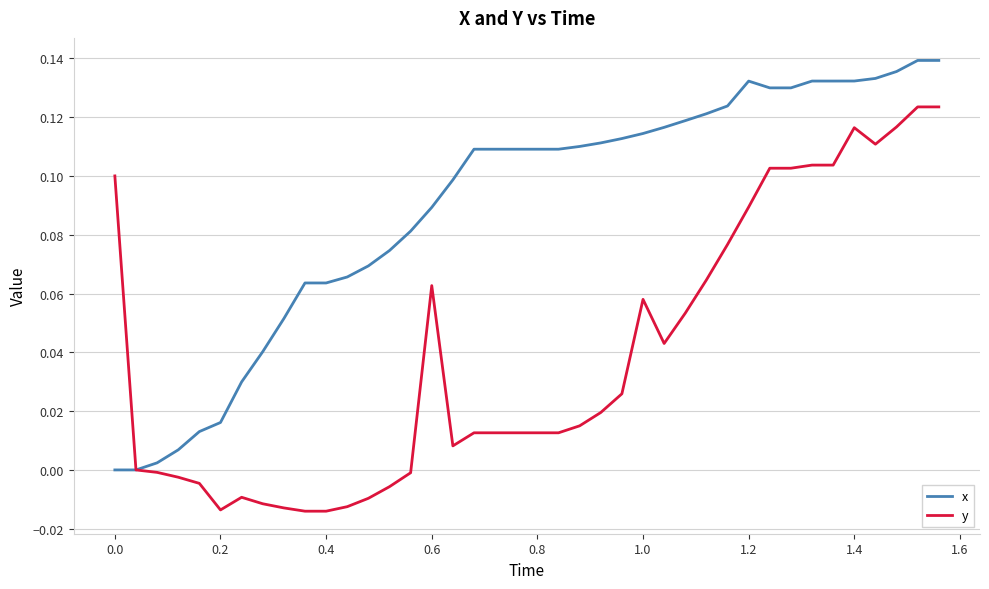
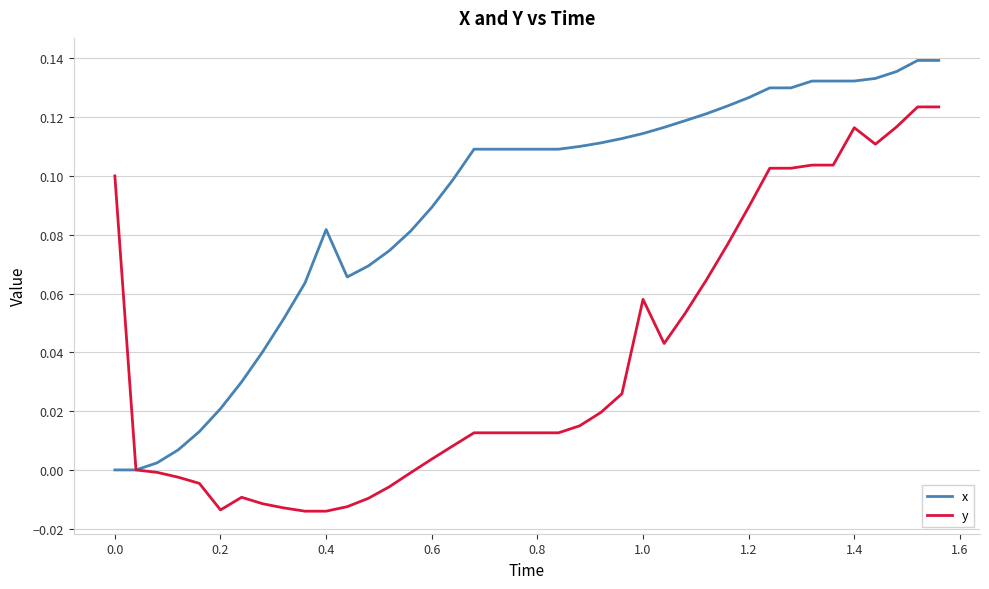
x, 0.2: 0.016 -> 0.021
x, 0.4: 0.064 -> 0.082
y, 0.6: 0.063 -> 0.004
x, 1.2: 0.132 -> 0.127
